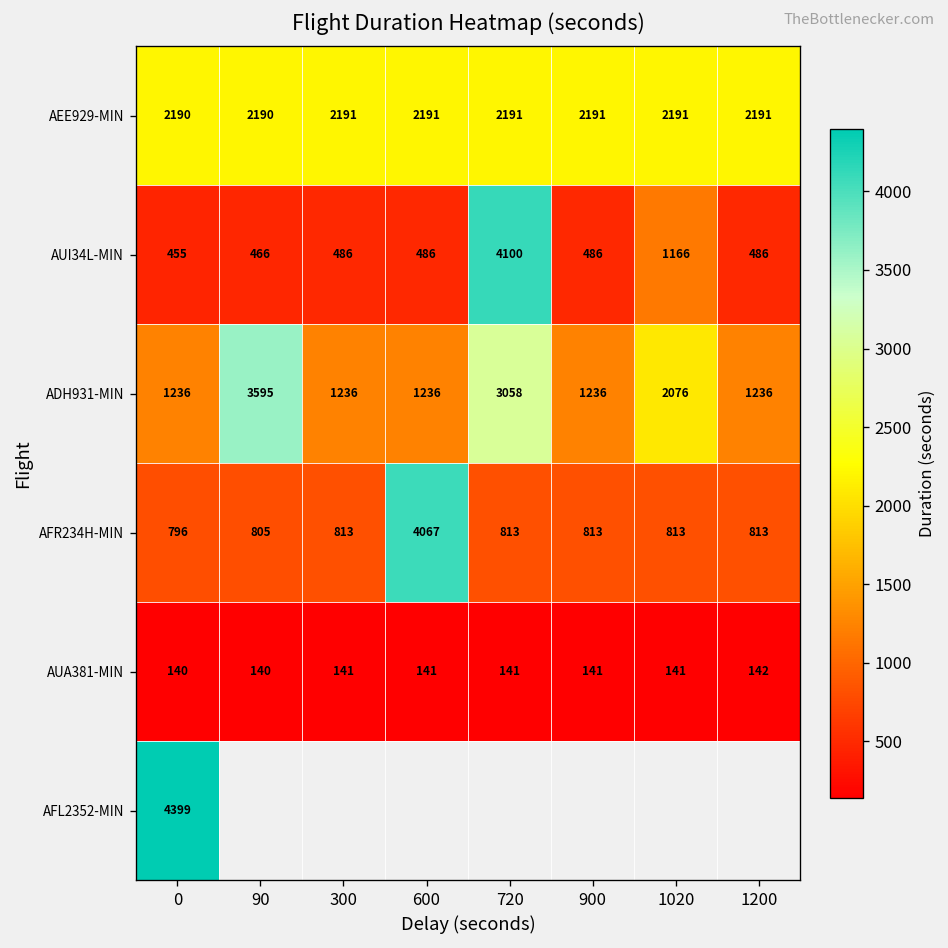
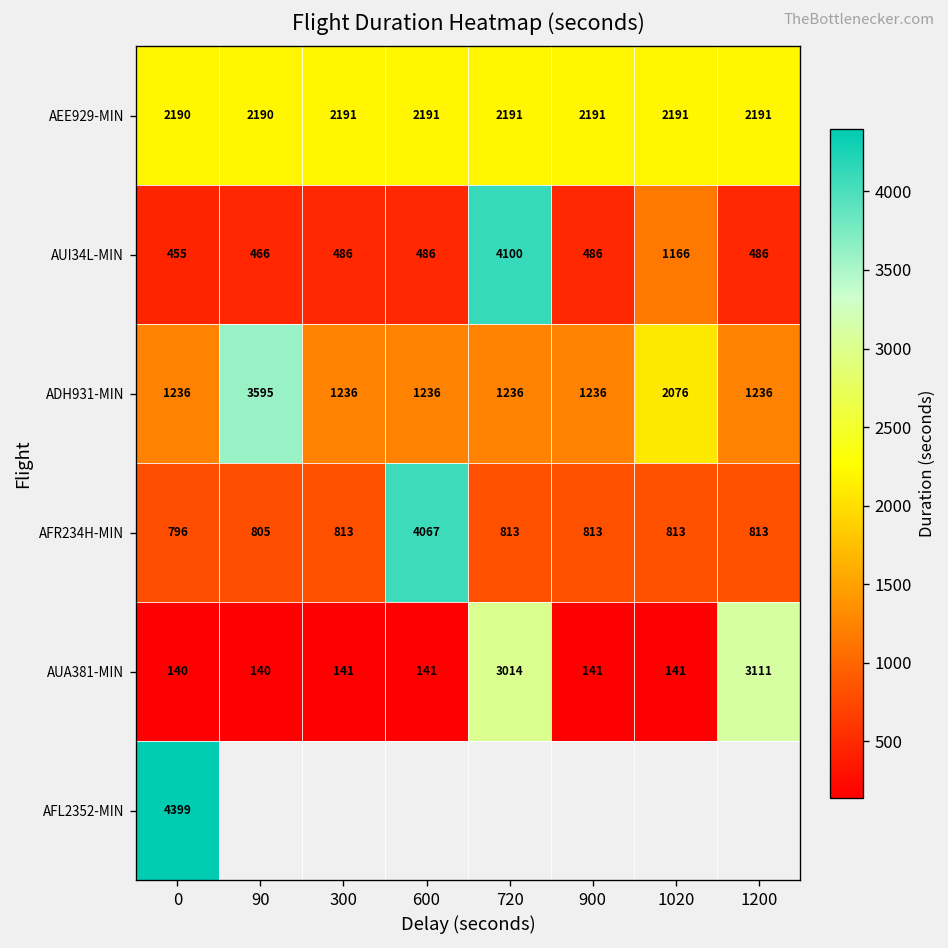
ADH931-MIN, 720: 3058 -> 1236
AUA381-MIN, 720: 141 -> 3014
AUA381-MIN, 1200: 142 -> 3111
